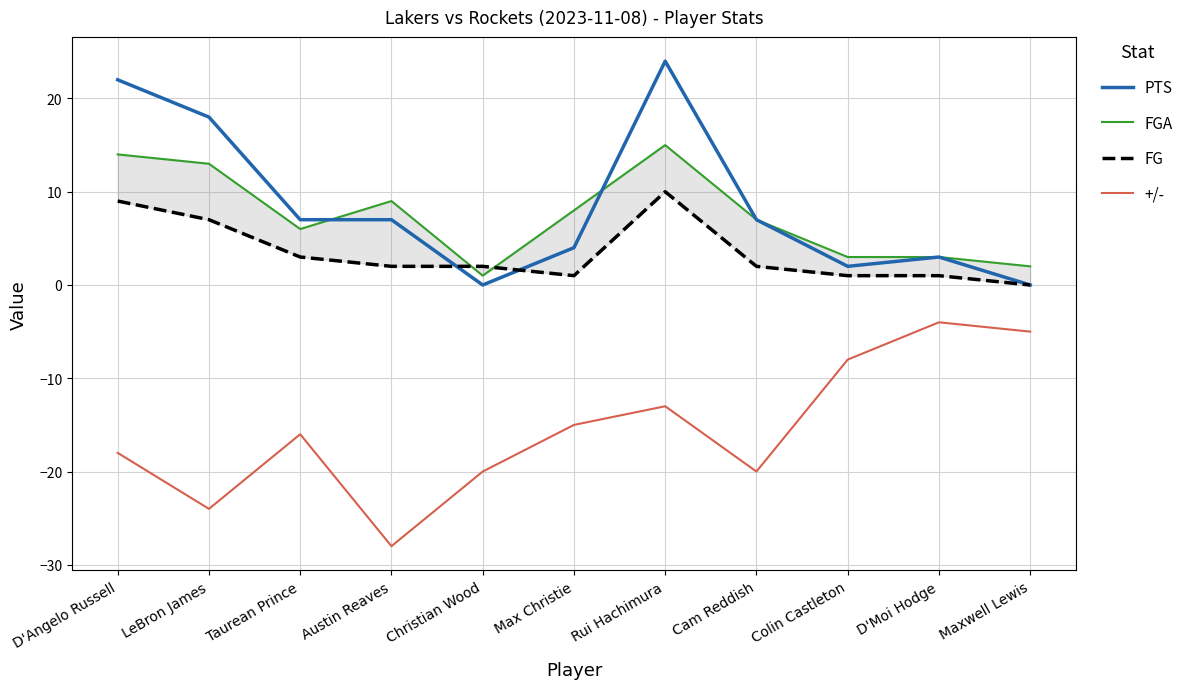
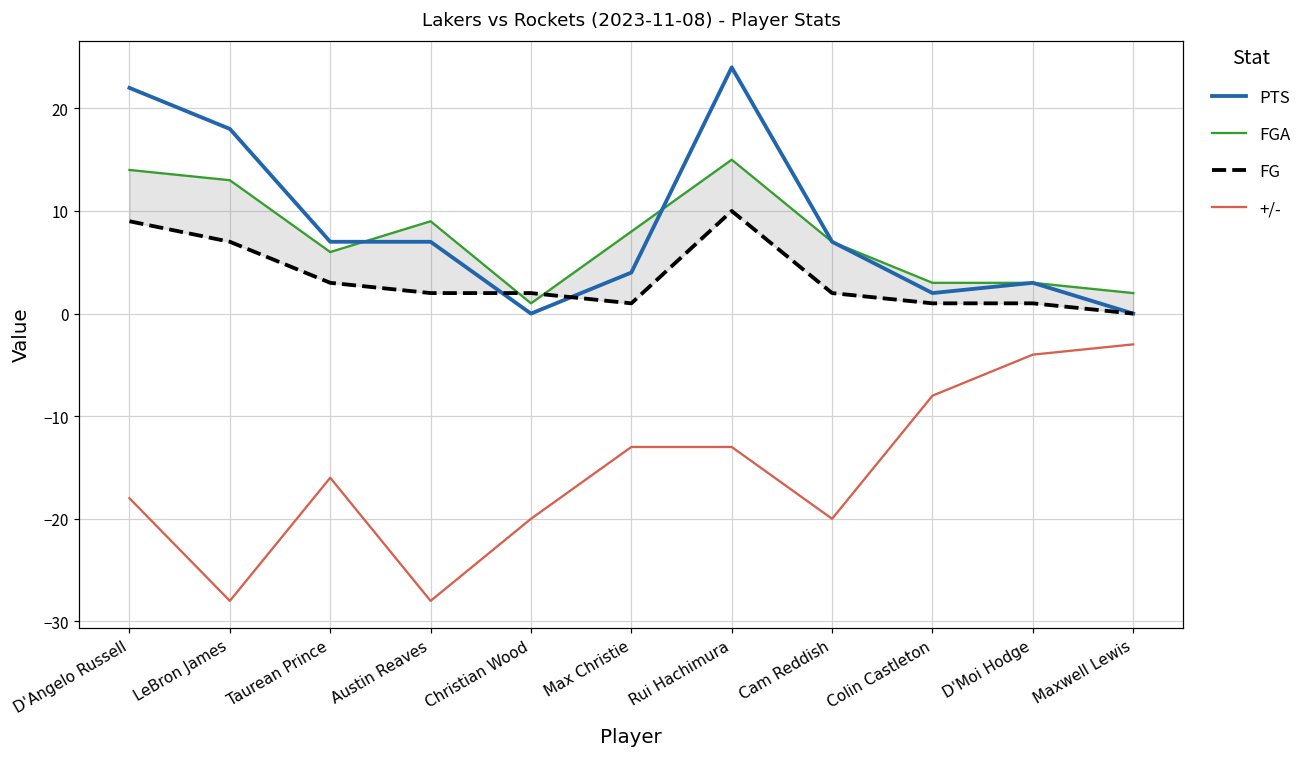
+/-, LeBron James: -24 -> -28
+/-, Max Christie: -15 -> -13
+/-, Maxwell Lewis: -5 -> -3
